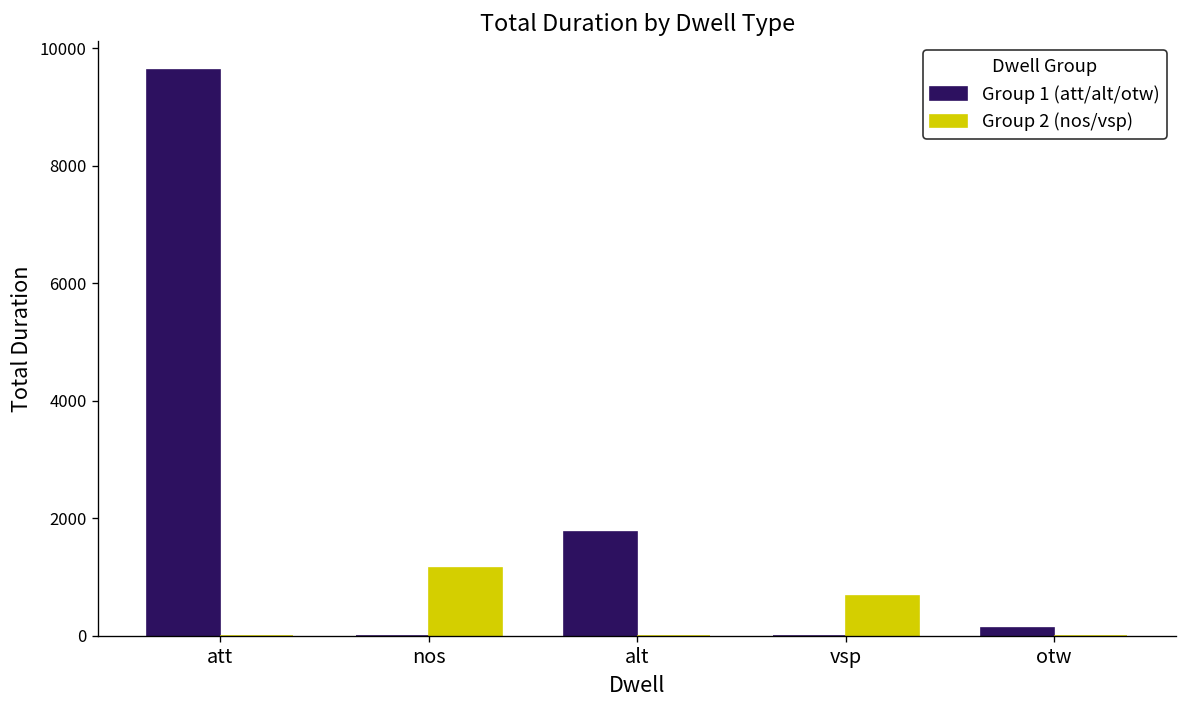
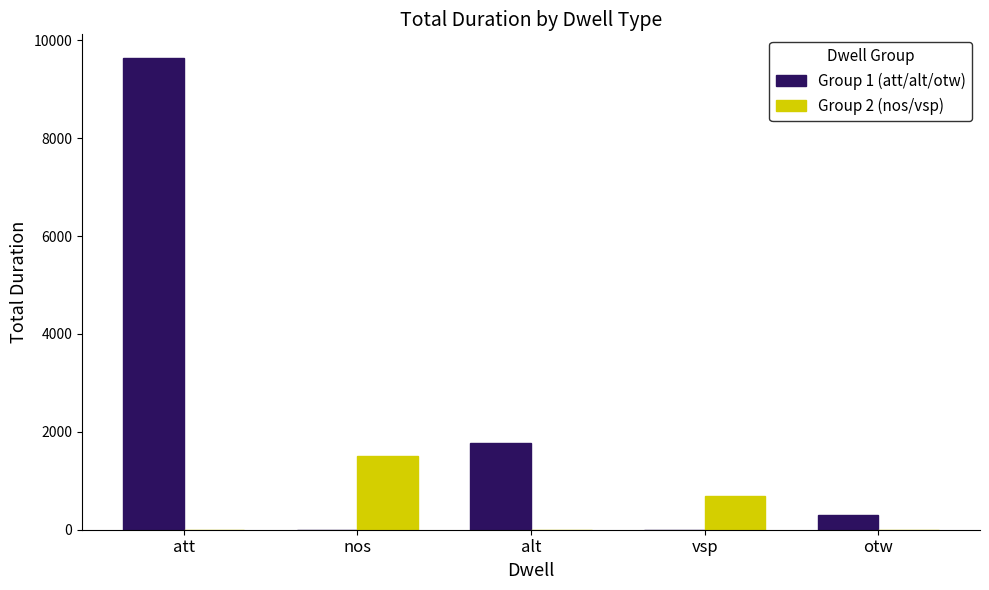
Group 2 (nos/vsp), nos: 1200 -> 1500
Group 1 (att/alt/otw), otw: 100 -> 300
